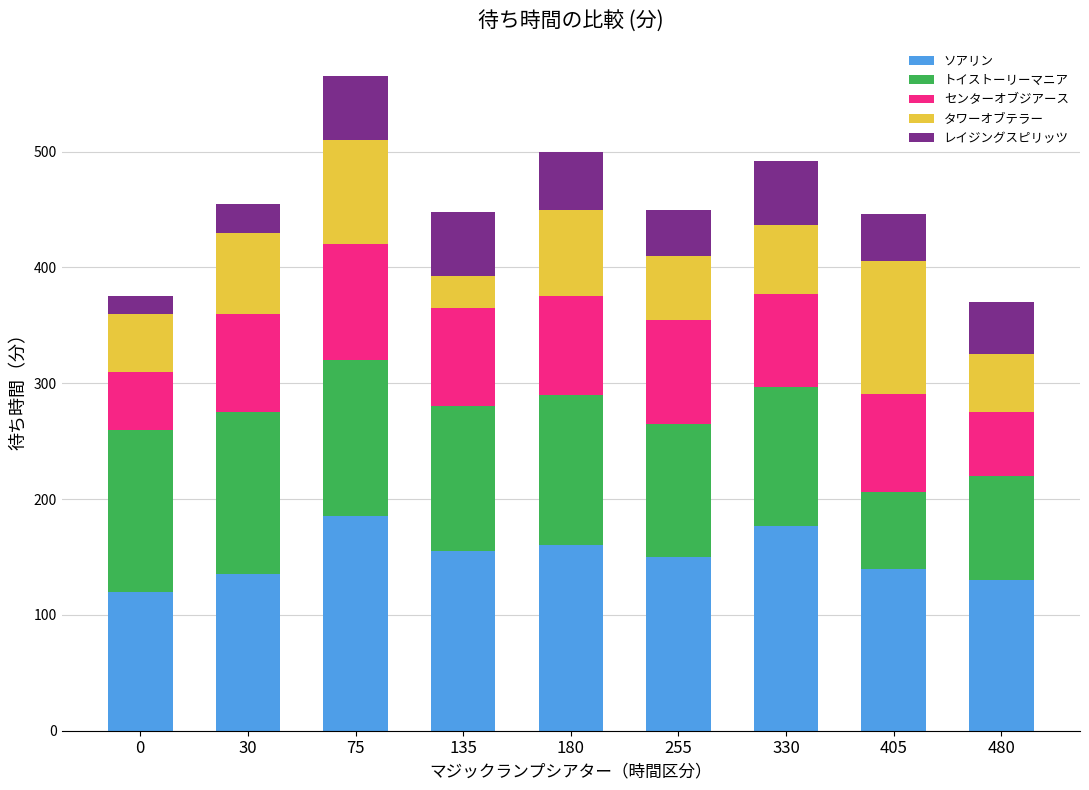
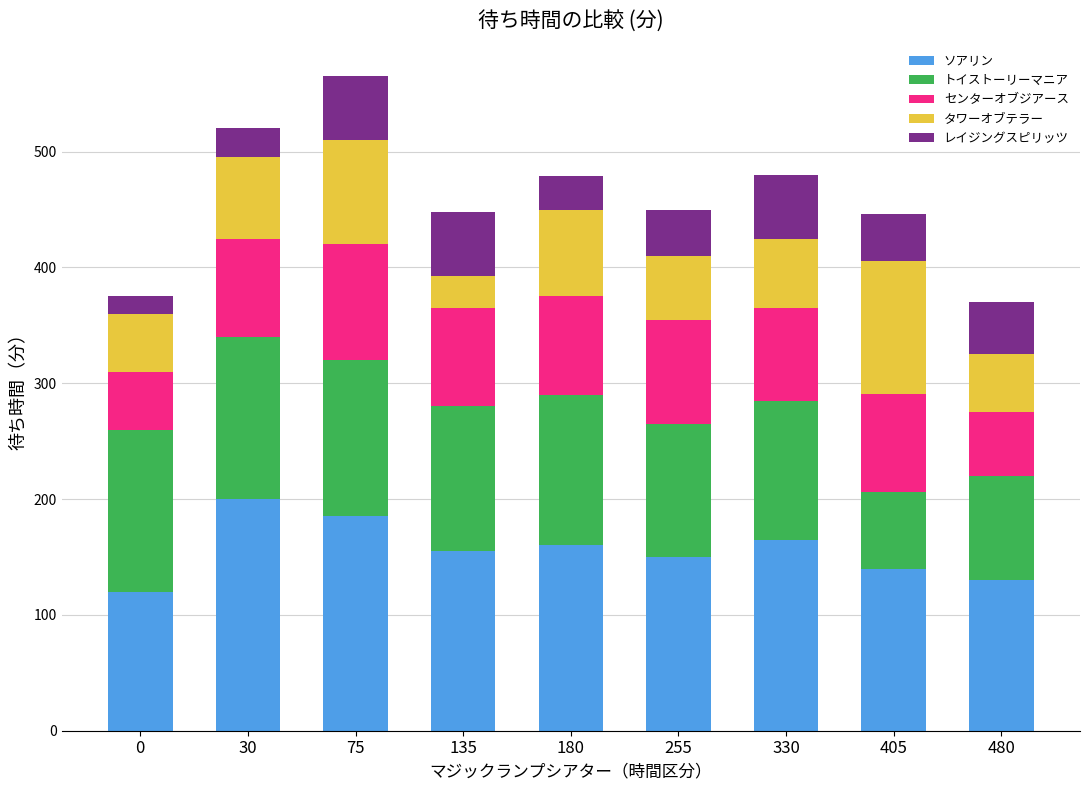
ソアリン, 30: 135 -> 200
レイジングスピリッツ, 180: 50 -> 29
ソアリン, 330: 177 -> 165
